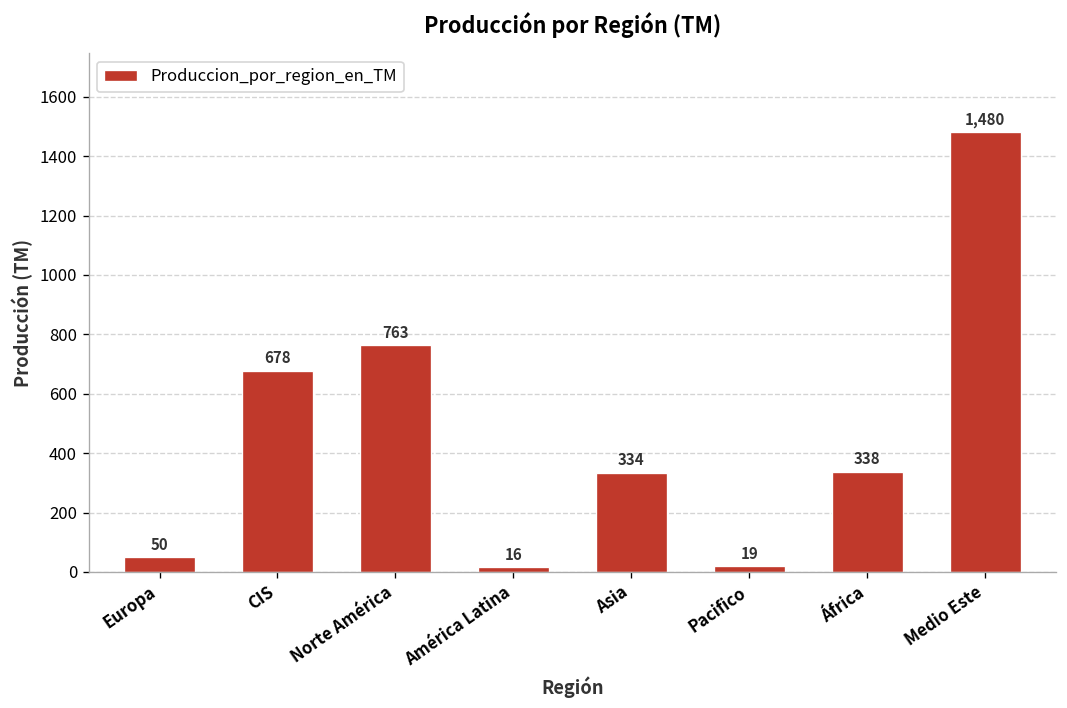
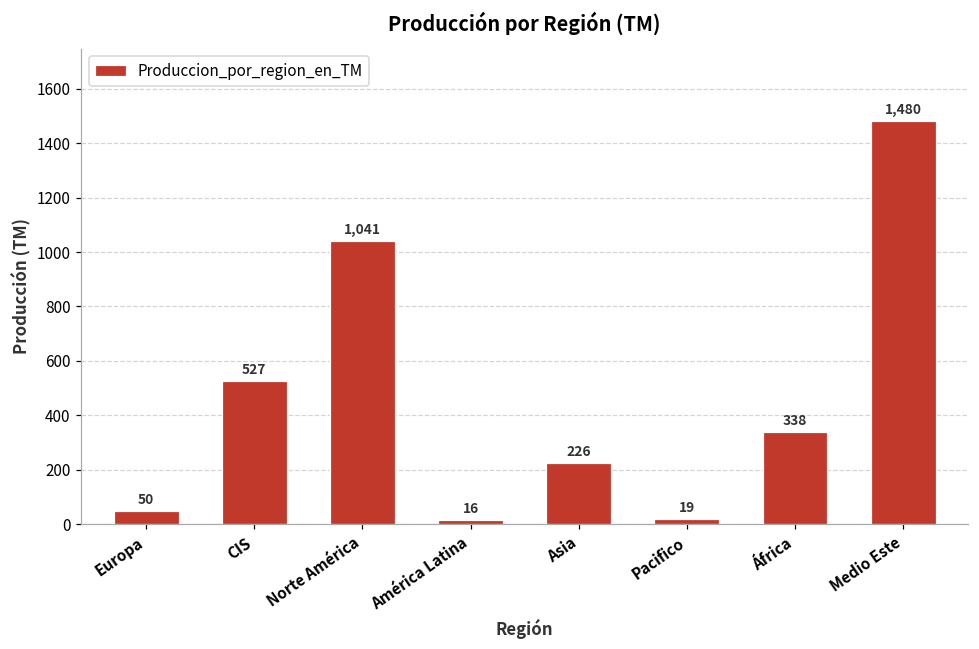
CIS: 678 -> 527
Norte América: 763 -> 1,041
Asia: 334 -> 226
